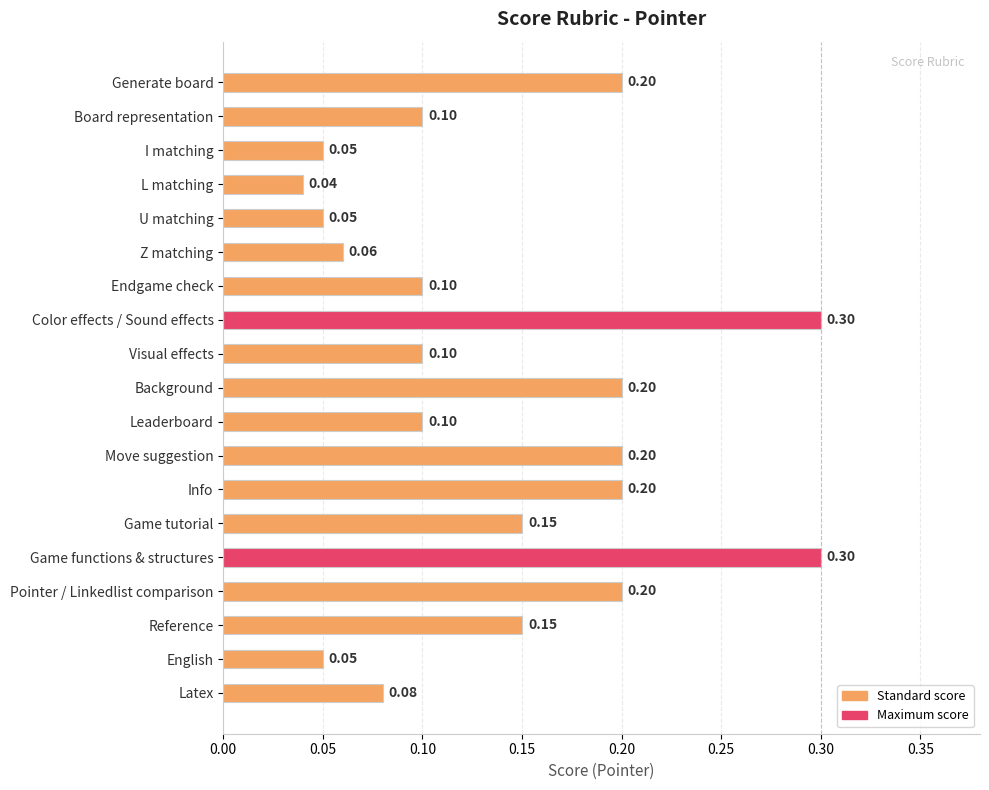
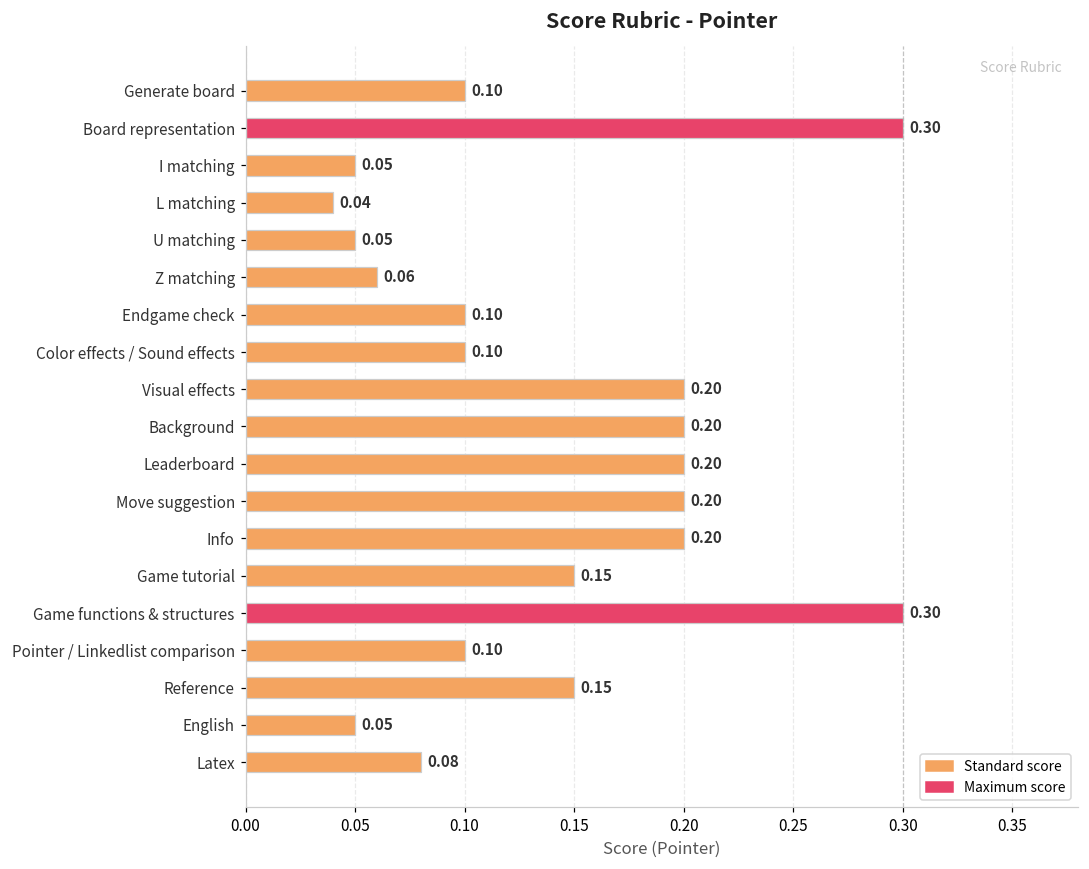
Generate board: 0.20 -> 0.10
Board representation: 0.10 -> 0.30
Color effects / Sound effects: 0.30 -> 0.10
Visual effects: 0.10 -> 0.20
Leaderboard: 0.10 -> 0.20
Pointer / Linkedlist comparison: 0.20 -> 0.10
